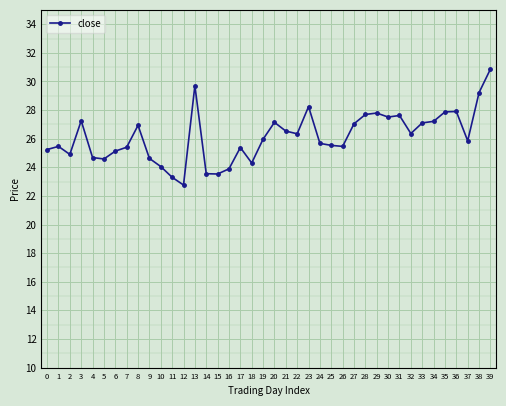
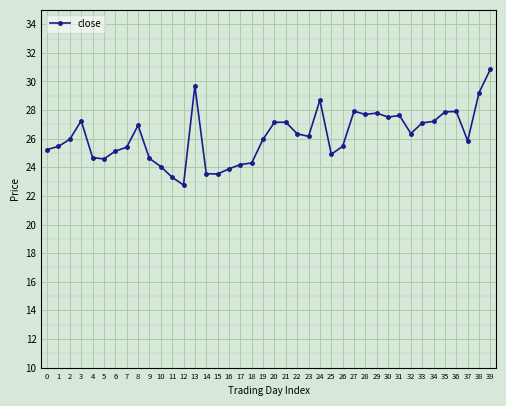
2: 24.9 -> 26.0
17: 25.4 -> 24.2
21: 26.5 -> 27.2
23: 28.2 -> 26.2
24: 25.7 -> 28.7
25: 25.5 -> 24.9
27: 27.0 -> 27.9
